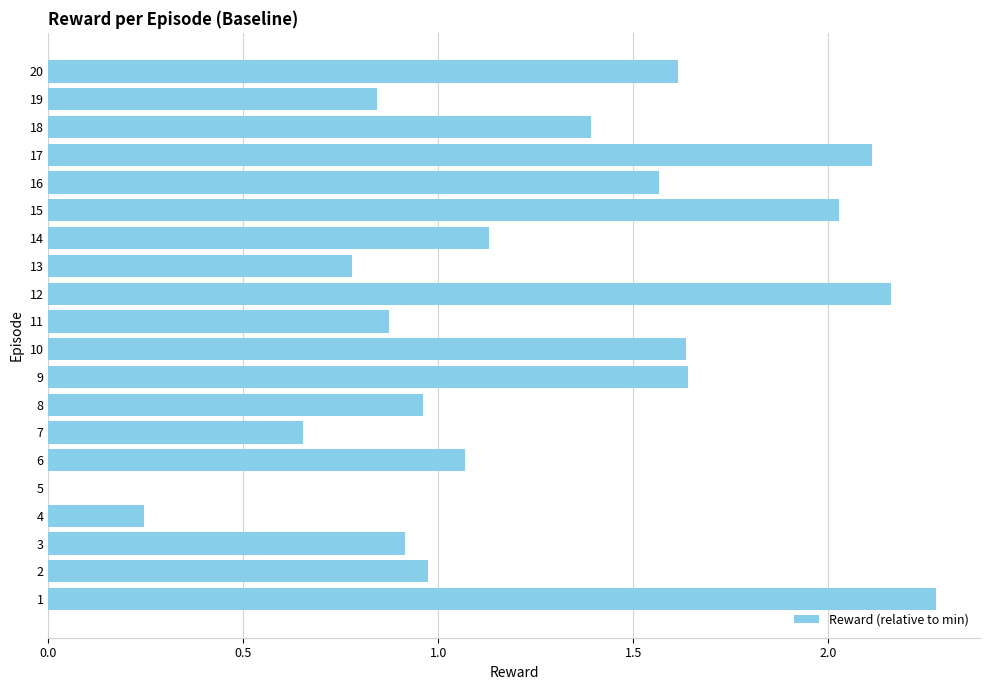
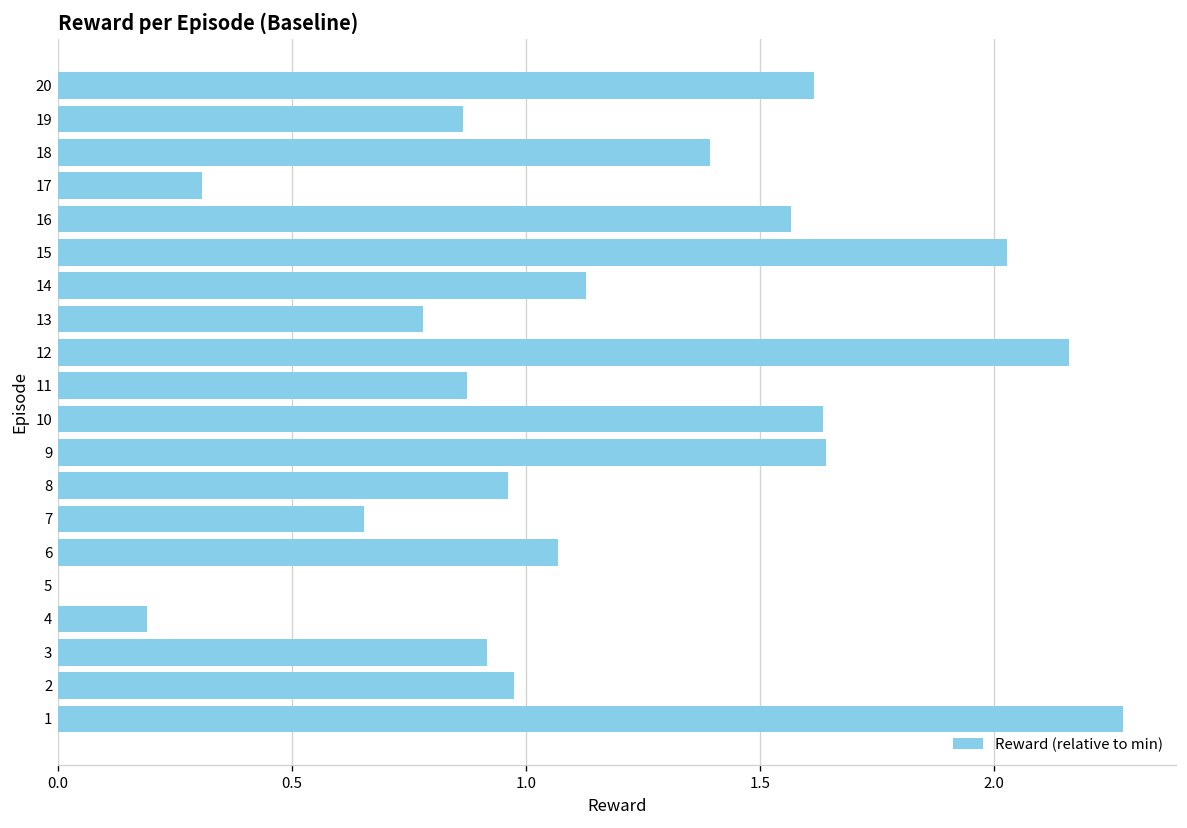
19: 0.84 -> 0.87
17: 2.11 -> 0.31
4: 0.25 -> 0.19
